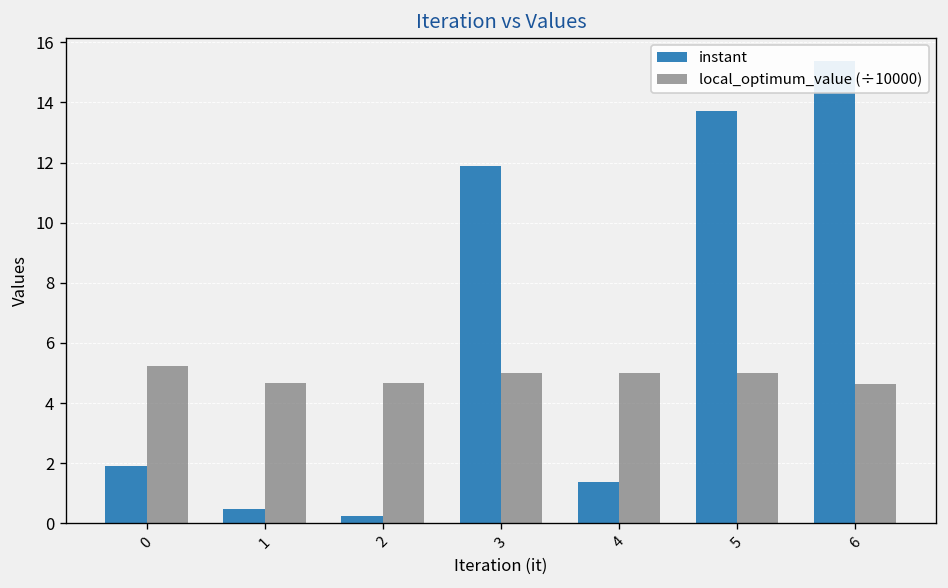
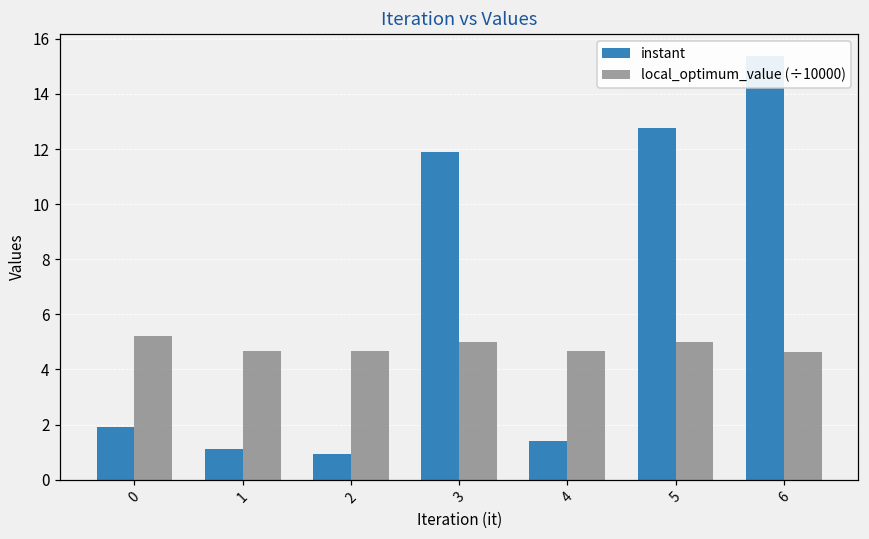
instant, 1: 0.5 -> 1.1
instant, 2: 0.3 -> 0.9
local_optimum_value (÷10000), 4: 5.0 -> 4.7
instant, 5: 13.7 -> 12.8
